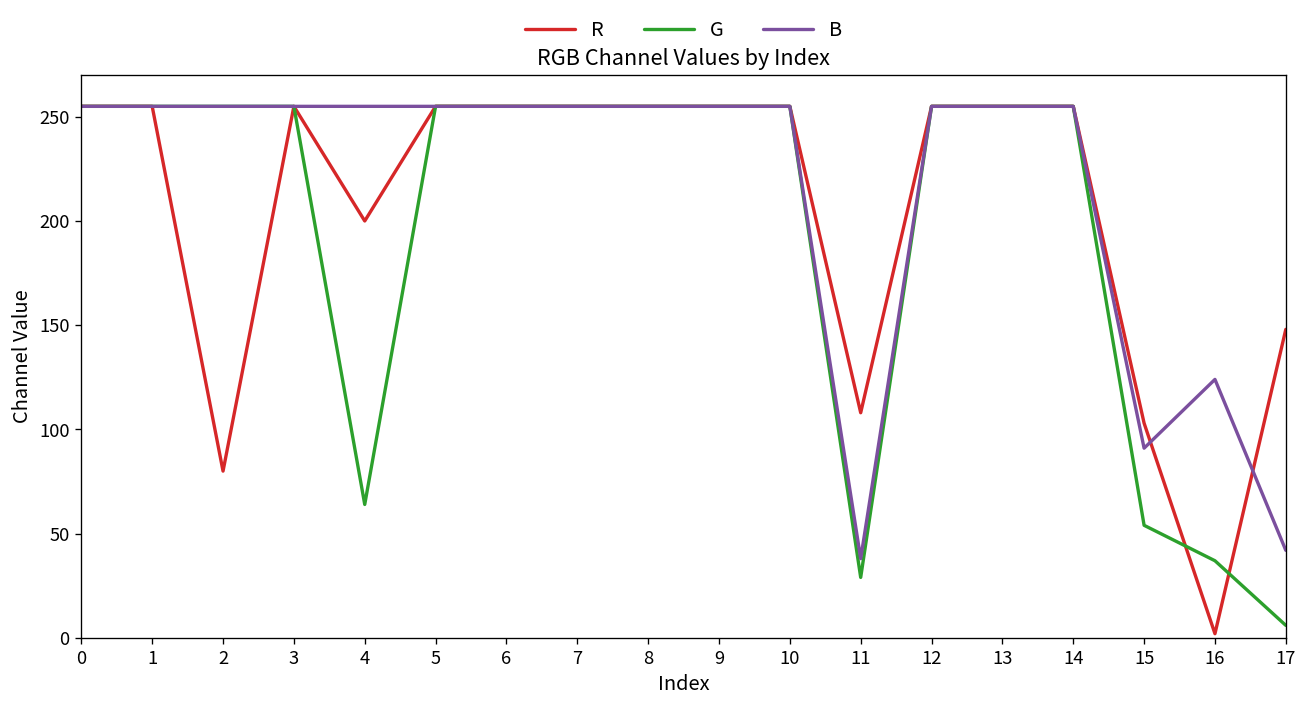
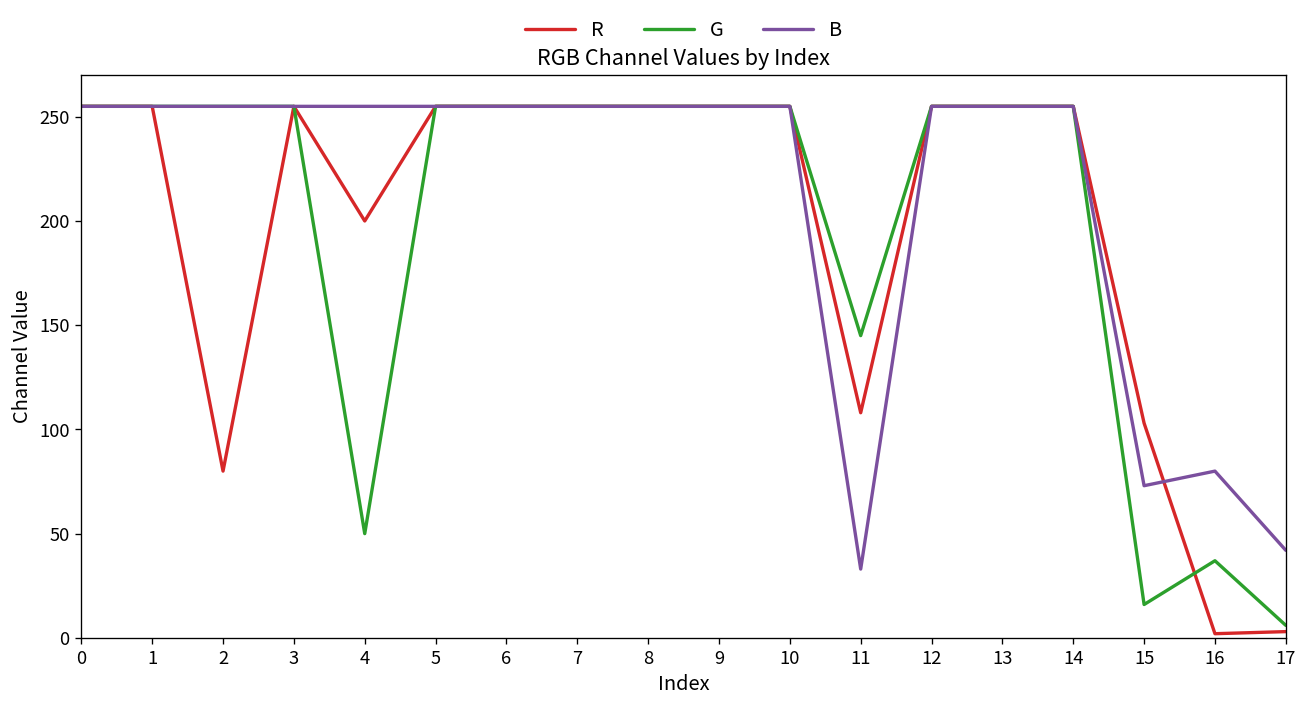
G, 4: 64 -> 50
G, 11: 29 -> 145
B, 11: 38 -> 33
G, 15: 54 -> 16
B, 15: 91 -> 73
B, 16: 124 -> 80
R, 17: 148 -> 3
